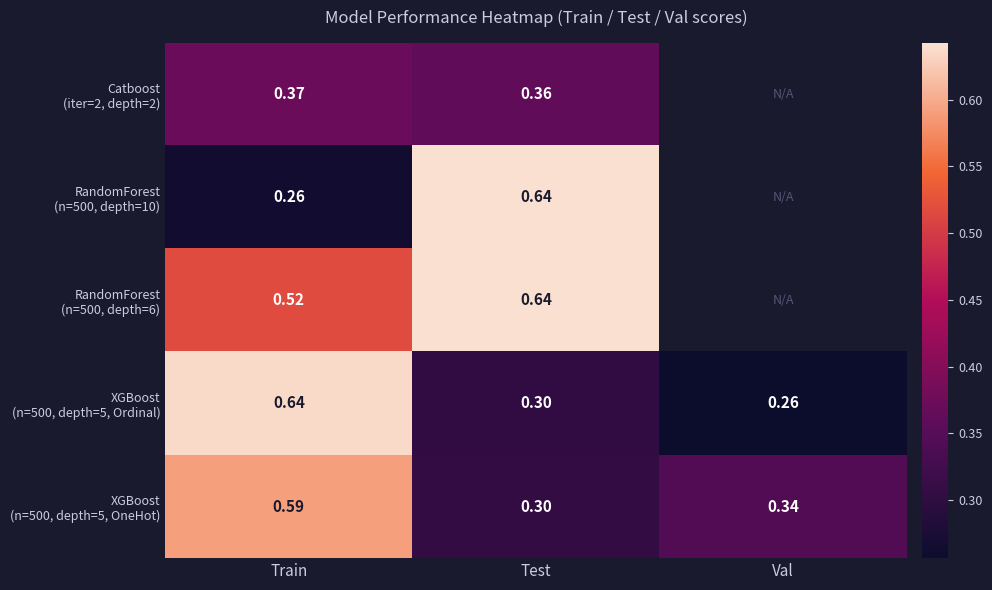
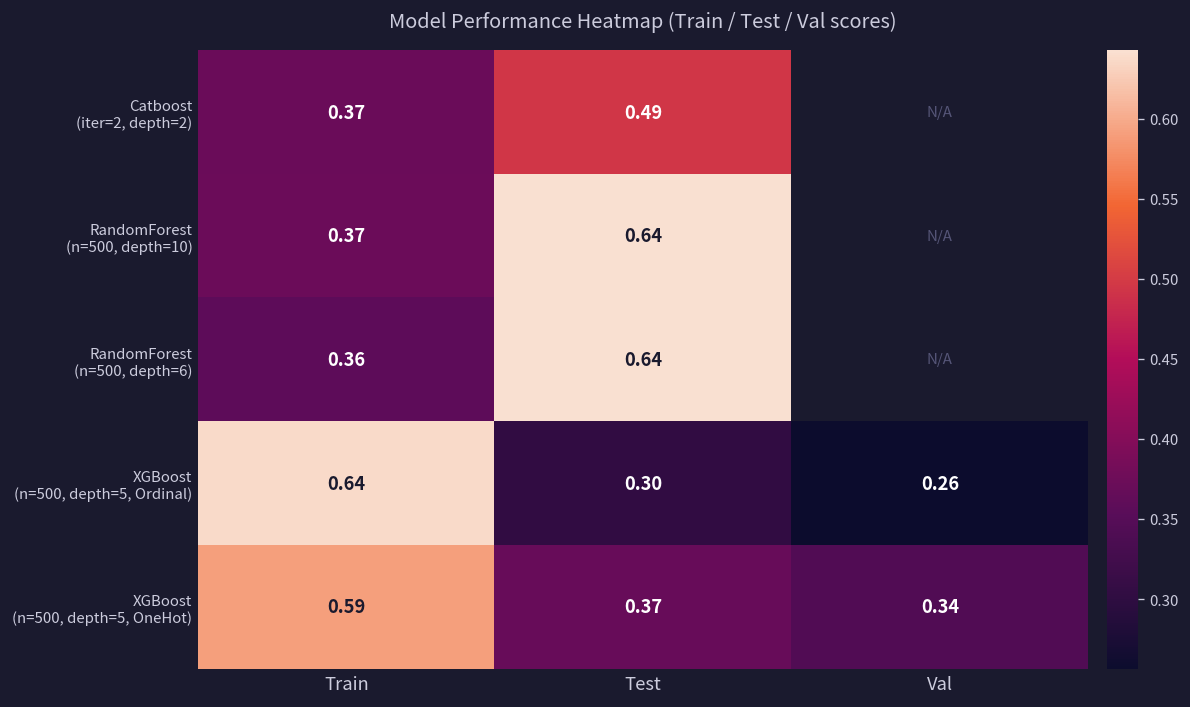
Catboost (iter=2, depth=2), Test: 0.36 -> 0.49
RandomForest (n=500, depth=10), Train: 0.26 -> 0.37
RandomForest (n=500, depth=6), Train: 0.52 -> 0.36
XGBoost (n=500, depth=5, OneHot), Test: 0.30 -> 0.37
